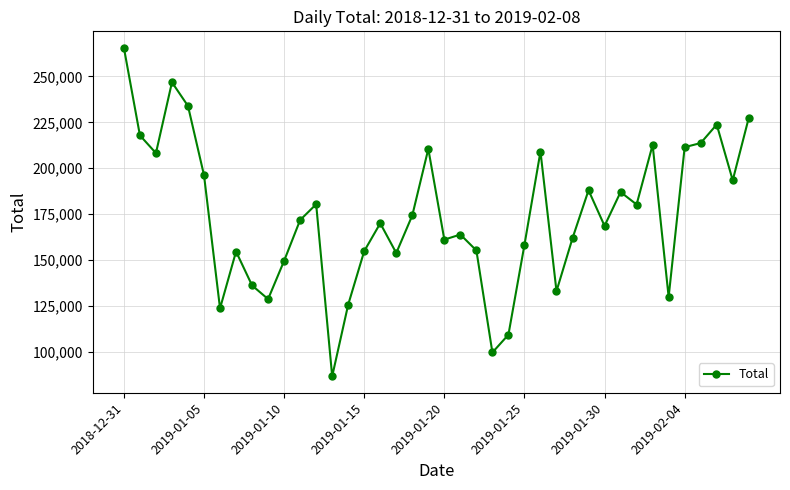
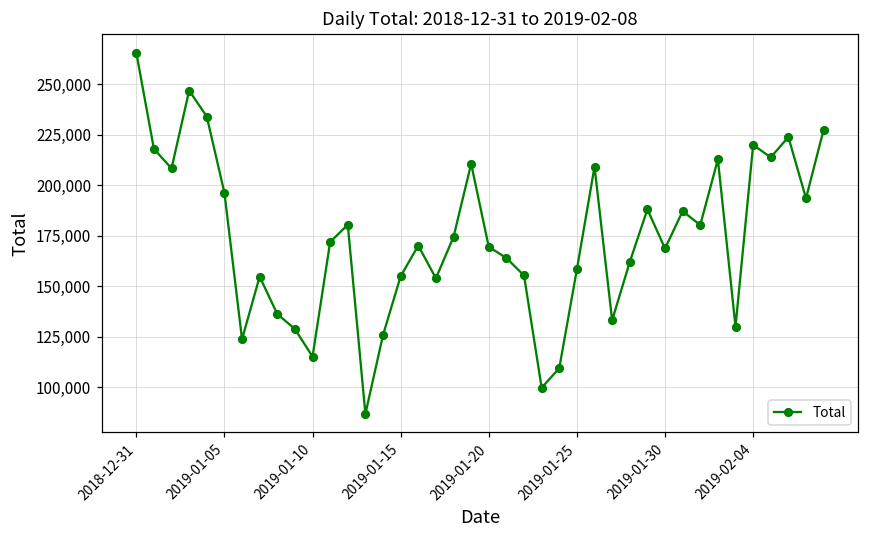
2019-01-10: 150,000 -> 115,000
2019-01-20: 161,000 -> 169,000
2019-02-04: 211,000 -> 220,000
